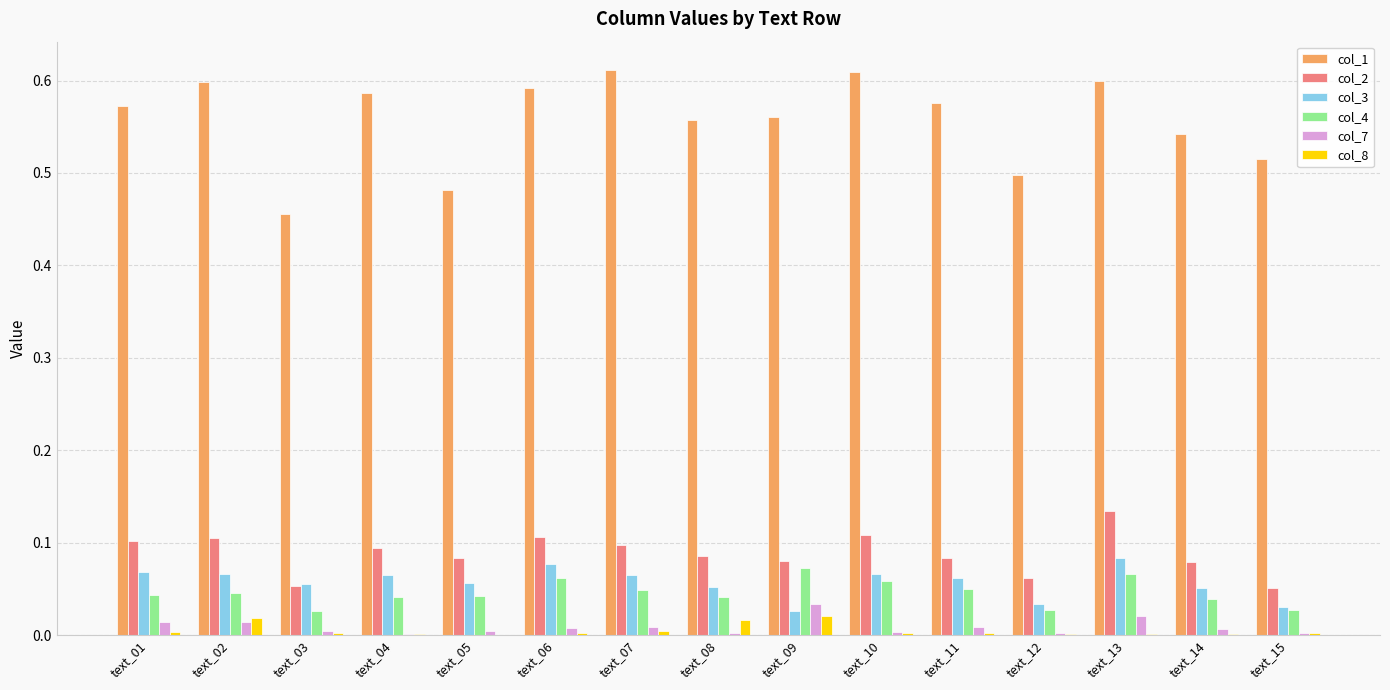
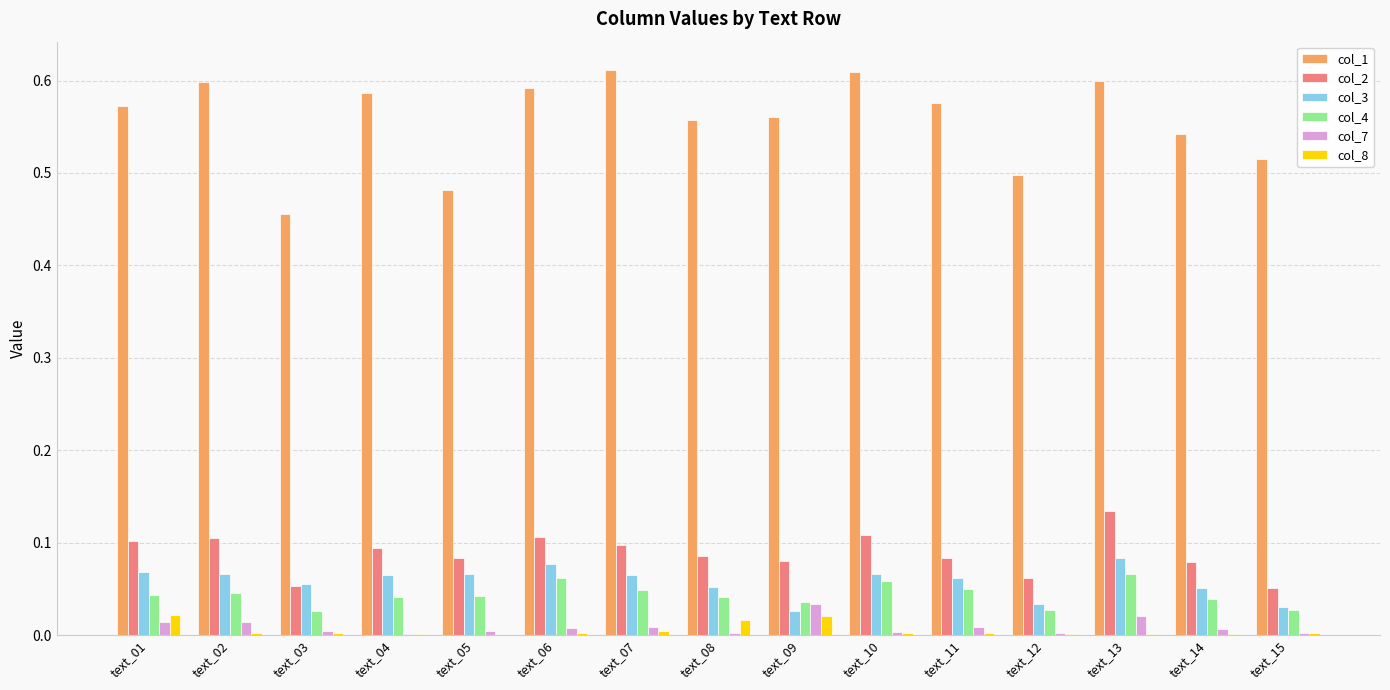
col_8, text_01: 0.00 -> 0.02
col_8, text_02: 0.02 -> 0.00
col_3, text_05: 0.06 -> 0.07
col_4, text_09: 0.07 -> 0.04
